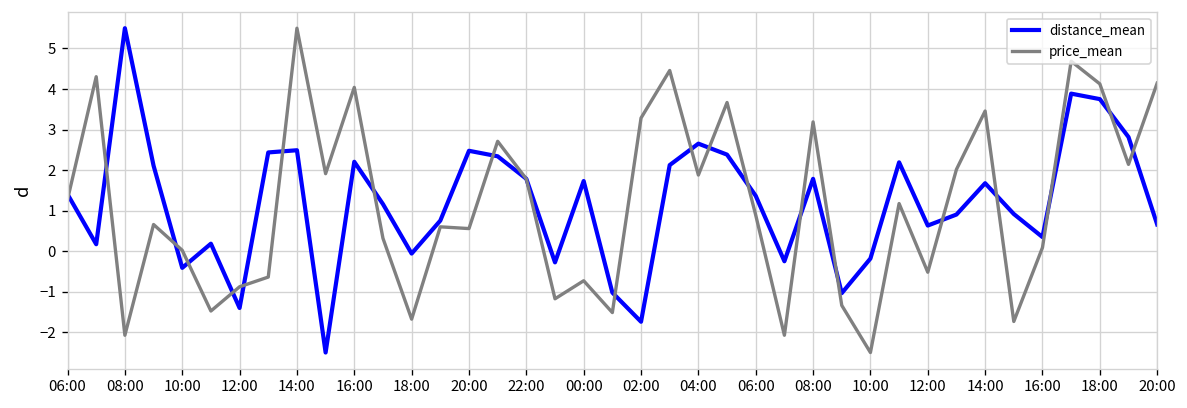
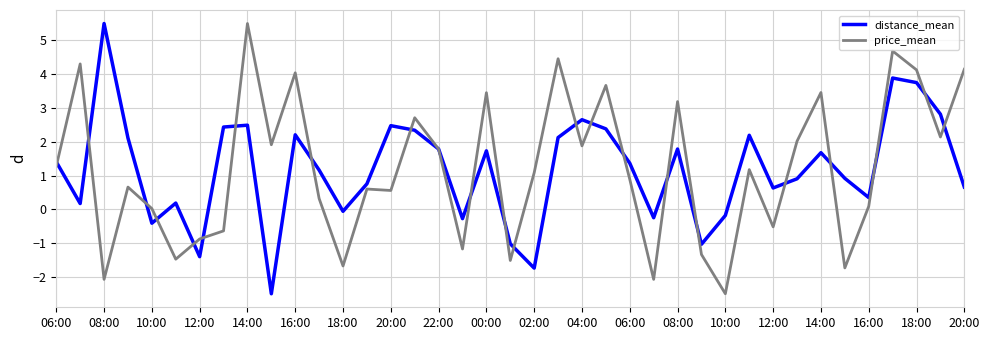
price_mean, 00:00: -0.7 -> 3.5
price_mean, 02:00: 3.3 -> 1.1
